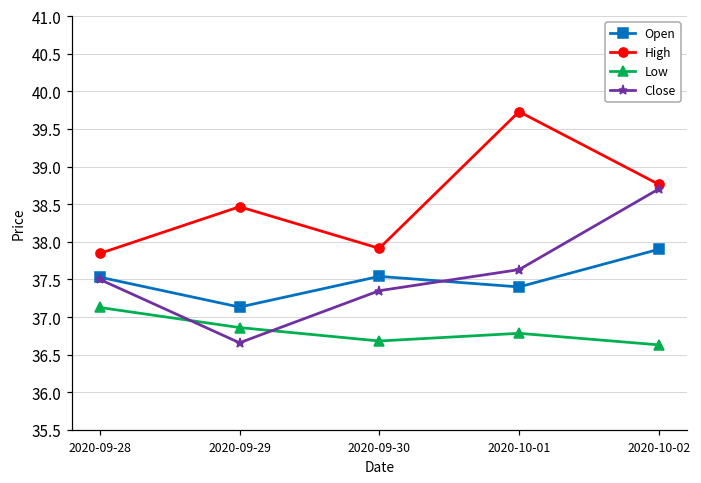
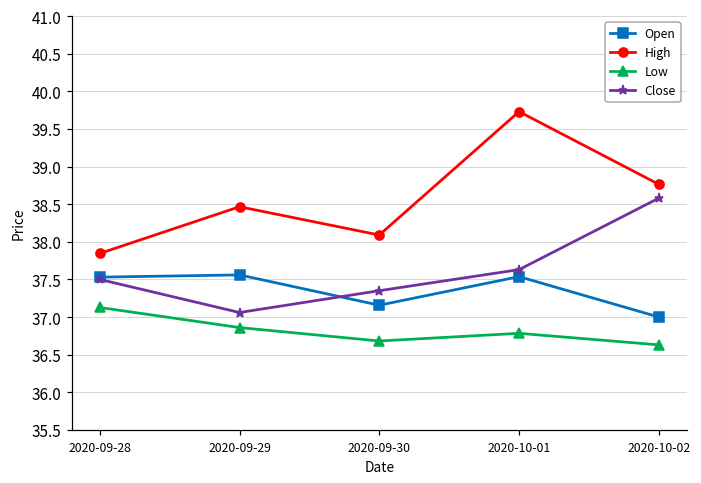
Open, 2020-09-29: 37.1 -> 37.6
Close, 2020-09-29: 36.7 -> 37.1
Open, 2020-09-30: 37.5 -> 37.2
High, 2020-09-30: 37.9 -> 38.1
Open, 2020-10-01: 37.4 -> 37.5
Open, 2020-10-02: 37.9 -> 37.0
Close, 2020-10-02: 38.7 -> 38.6
